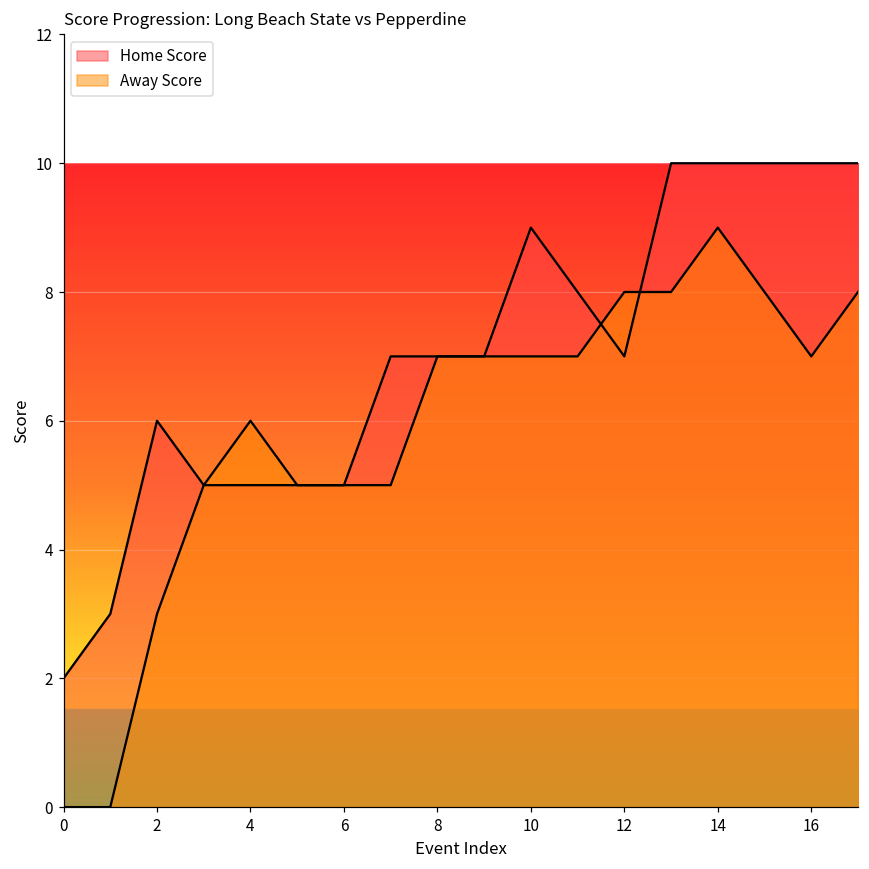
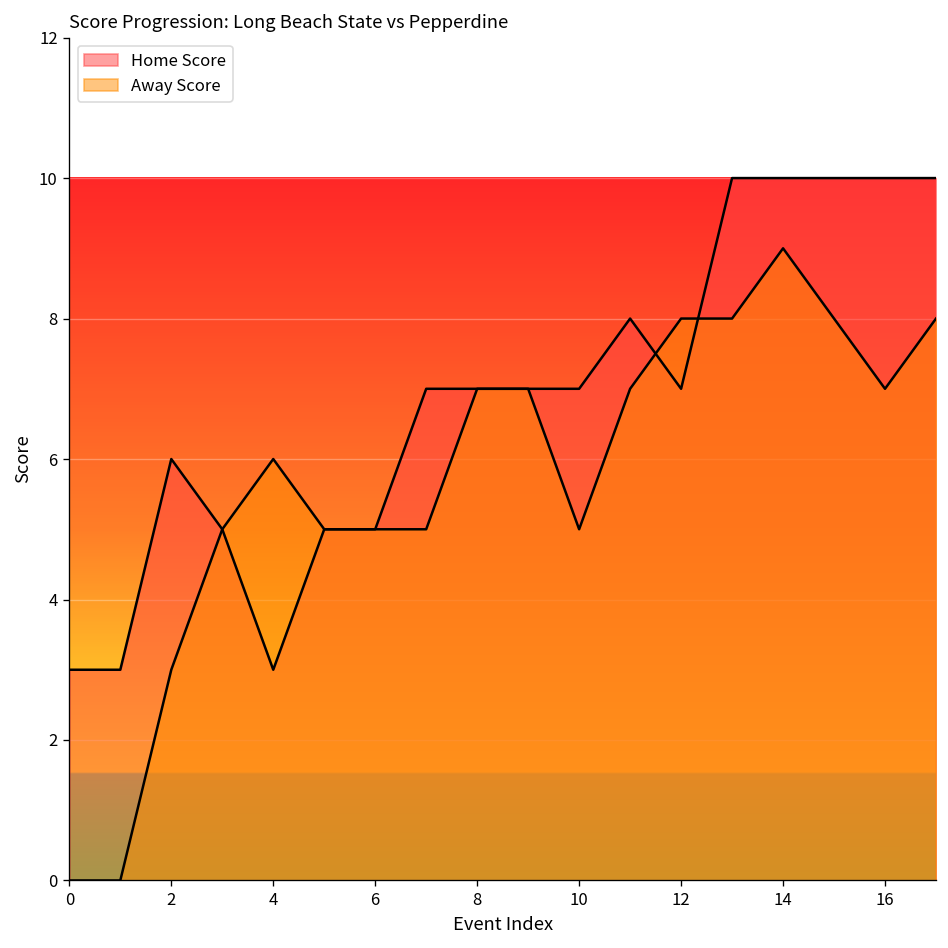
Home Score, 0: 2 -> 3
Home Score, 4: 5 -> 3
Home Score, 10: 9 -> 7
Away Score, 10: 7 -> 5
